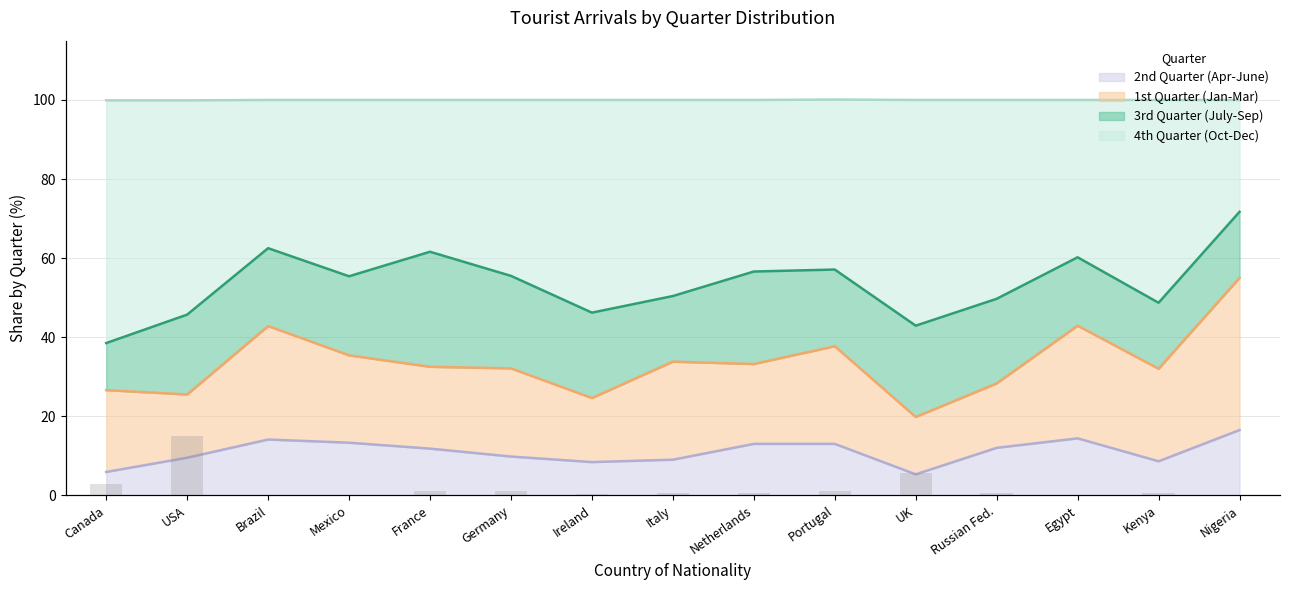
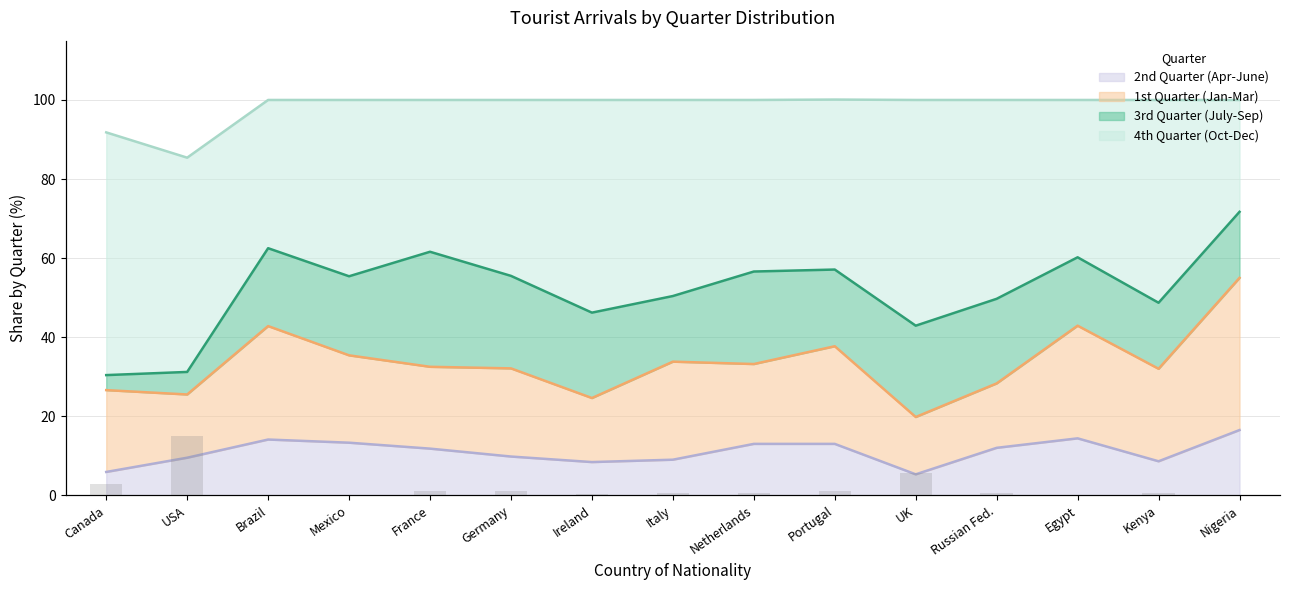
3rd Quarter (July-Sep), Canada: 12 -> 4
3rd Quarter (July-Sep), USA: 20 -> 6
